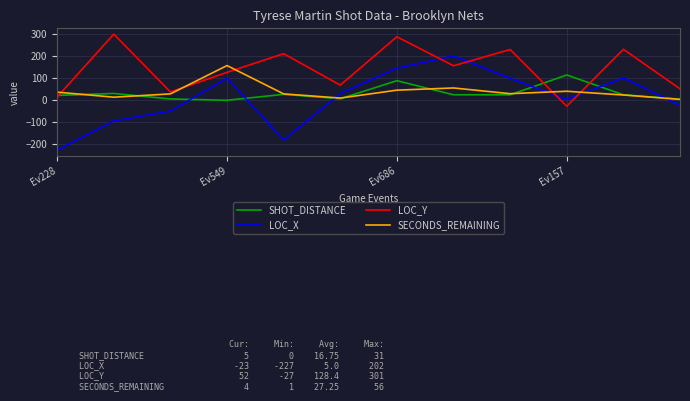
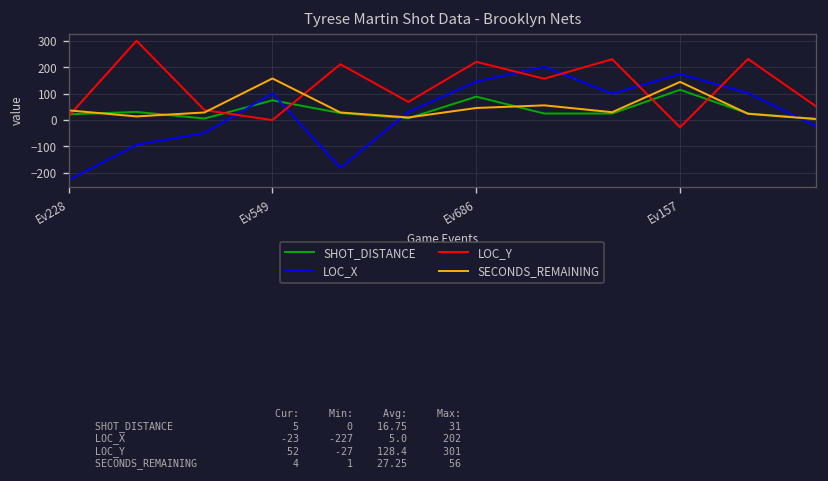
SHOT_DISTANCE, Ev549: 0 -> 80
LOC_Y, Ev549: 130 -> 0
LOC_Y, Ev686: 290 -> 220
LOC_X, Ev157: 0 -> 180
SECONDS_REMAINING, Ev157: 40 -> 150
